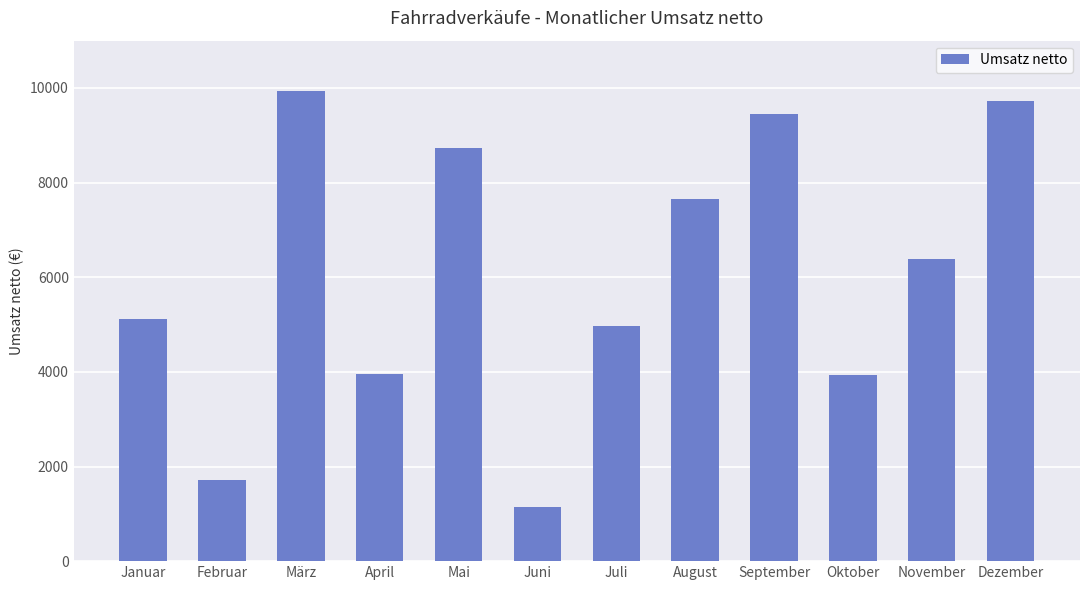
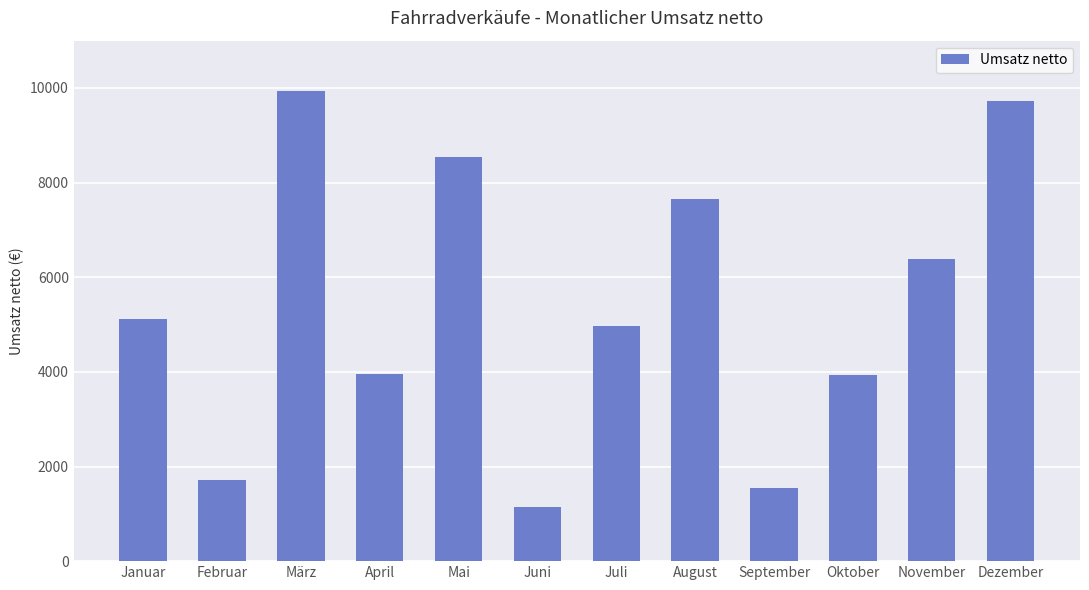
Mai: 8700 -> 8600
September: 9500 -> 1500
